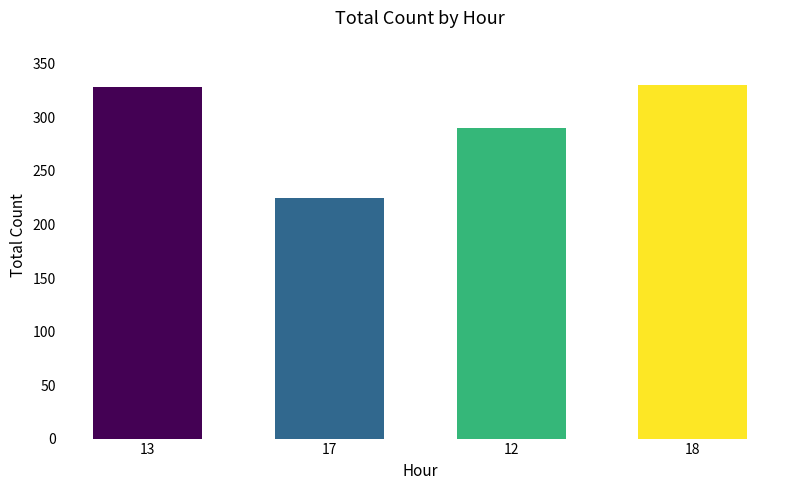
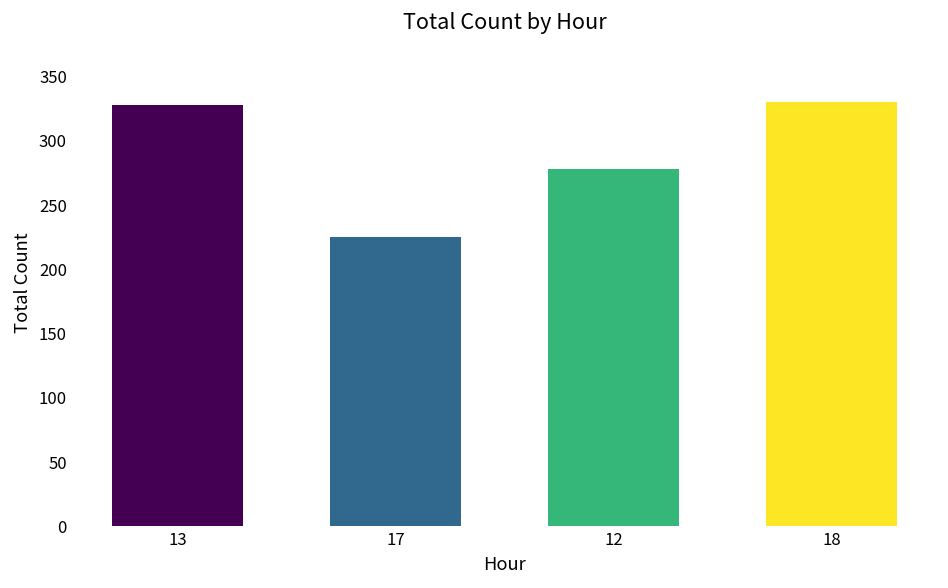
12: 290 -> 278
